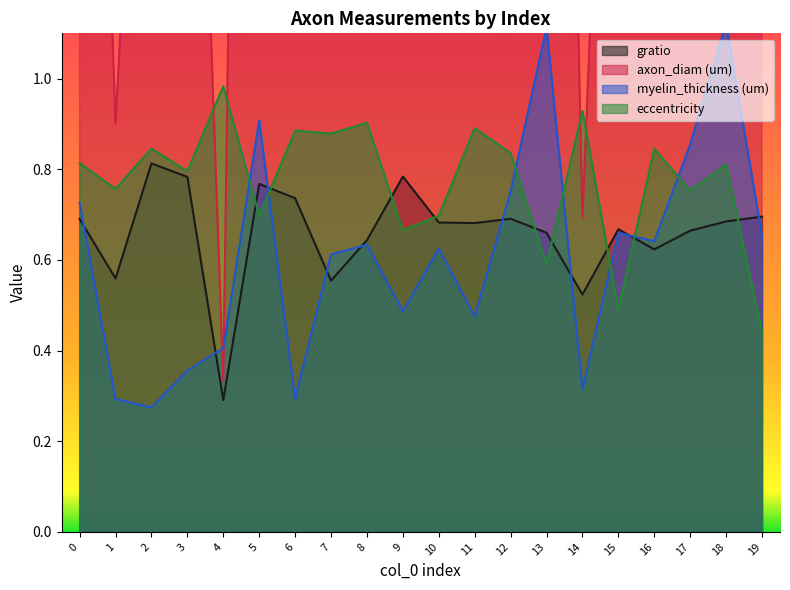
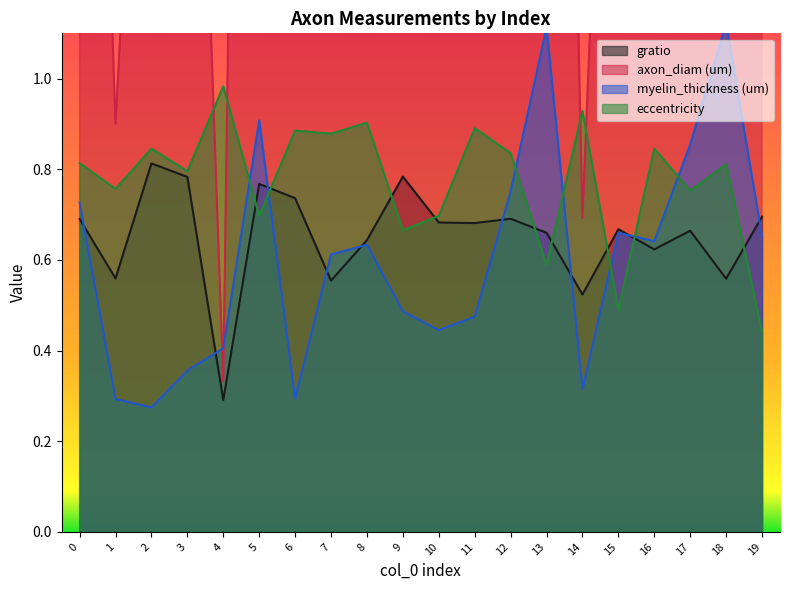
myelin_thickness (um), 10: 0.63 -> 0.45
gratio, 18: 0.68 -> 0.56
